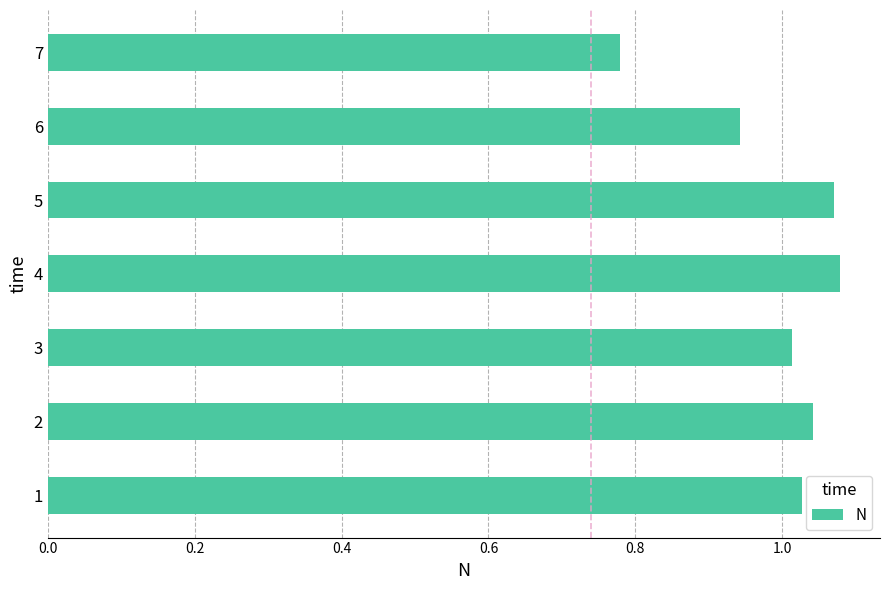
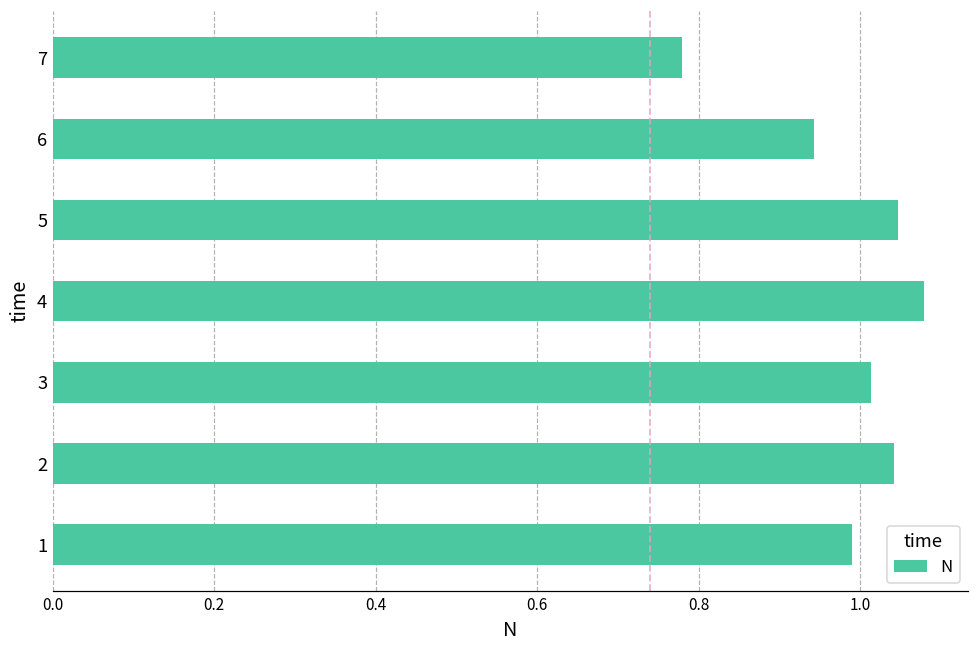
5: 1.07 -> 1.05
1: 1.03 -> 0.99
